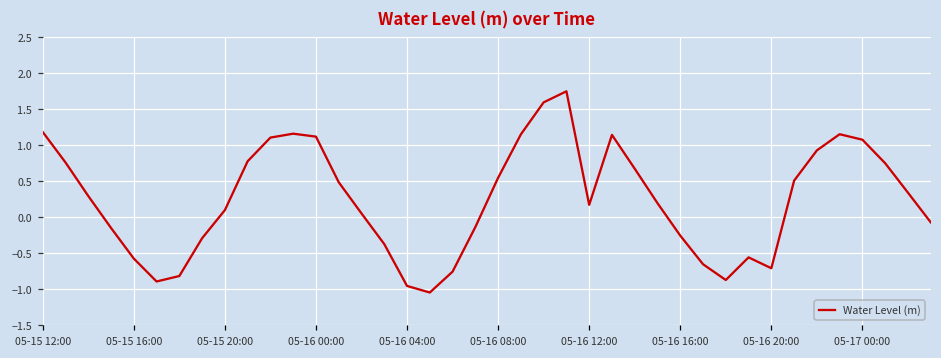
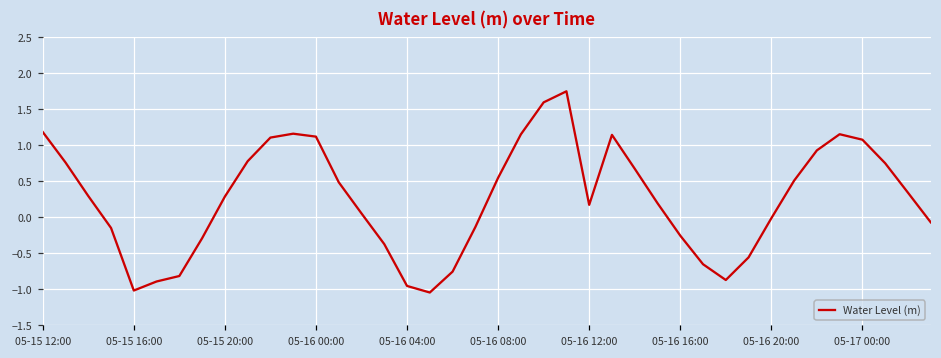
05-15 16:00: -0.6 -> -1.0
05-15 20:00: 0.1 -> 0.3
05-16 20:00: -0.7 -> 0.0
